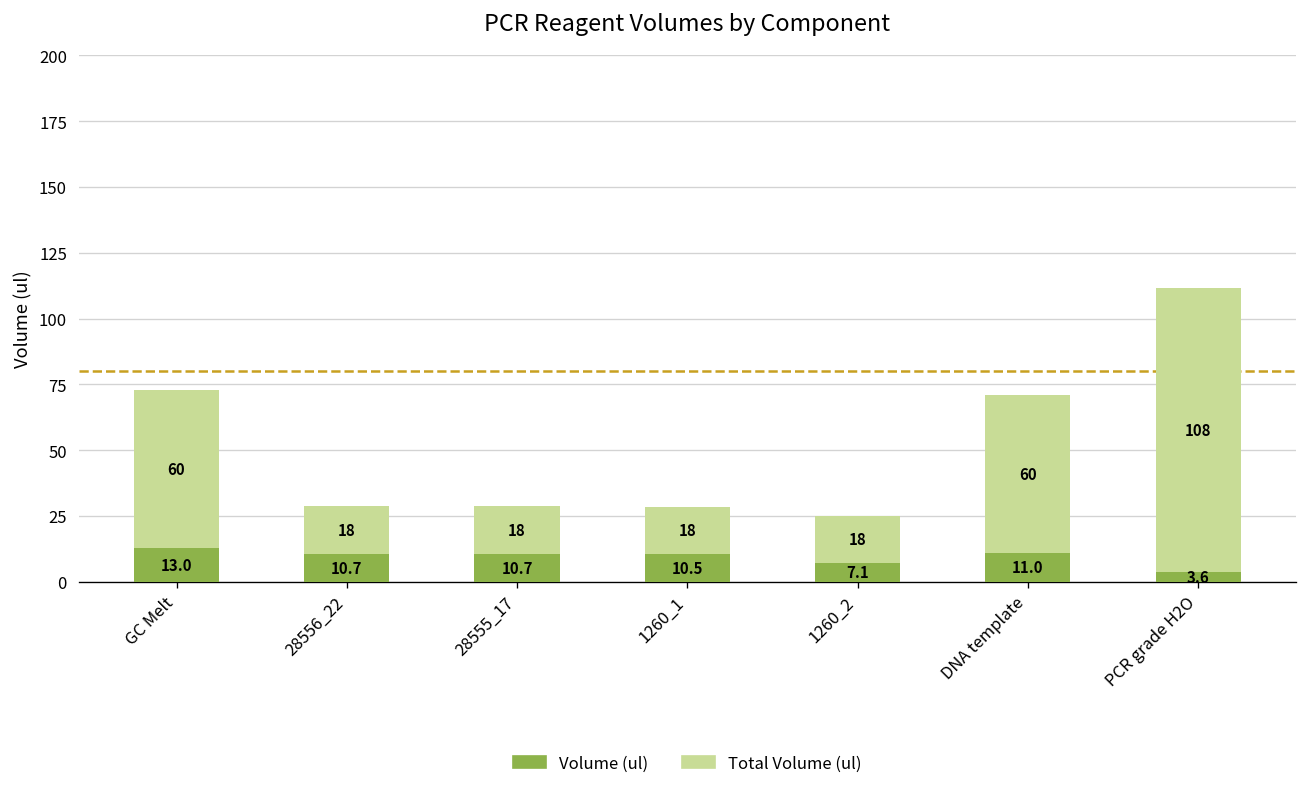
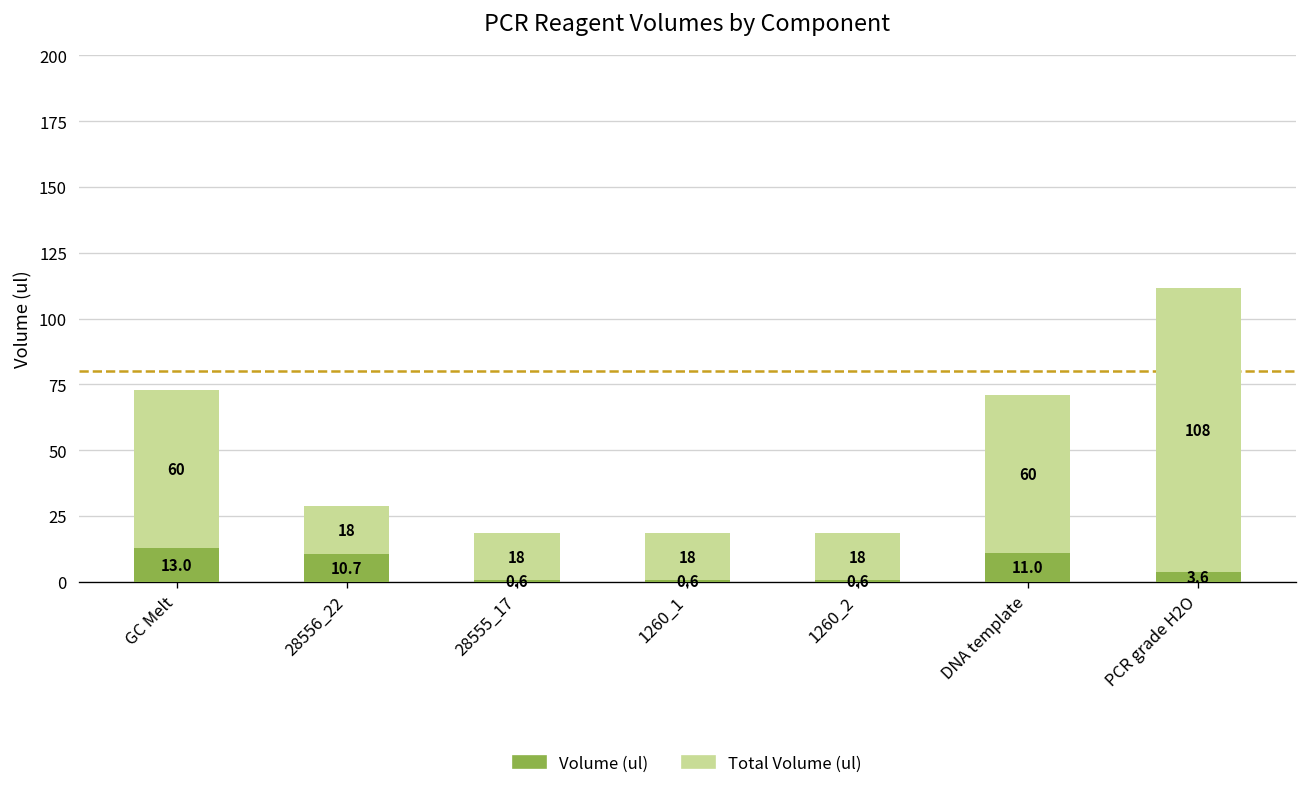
Volume (ul), 28555_17: 10.7 -> 0.6
Volume (ul), 1260_1: 10.5 -> 0.6
Volume (ul), 1260_2: 7.1 -> 0.6
